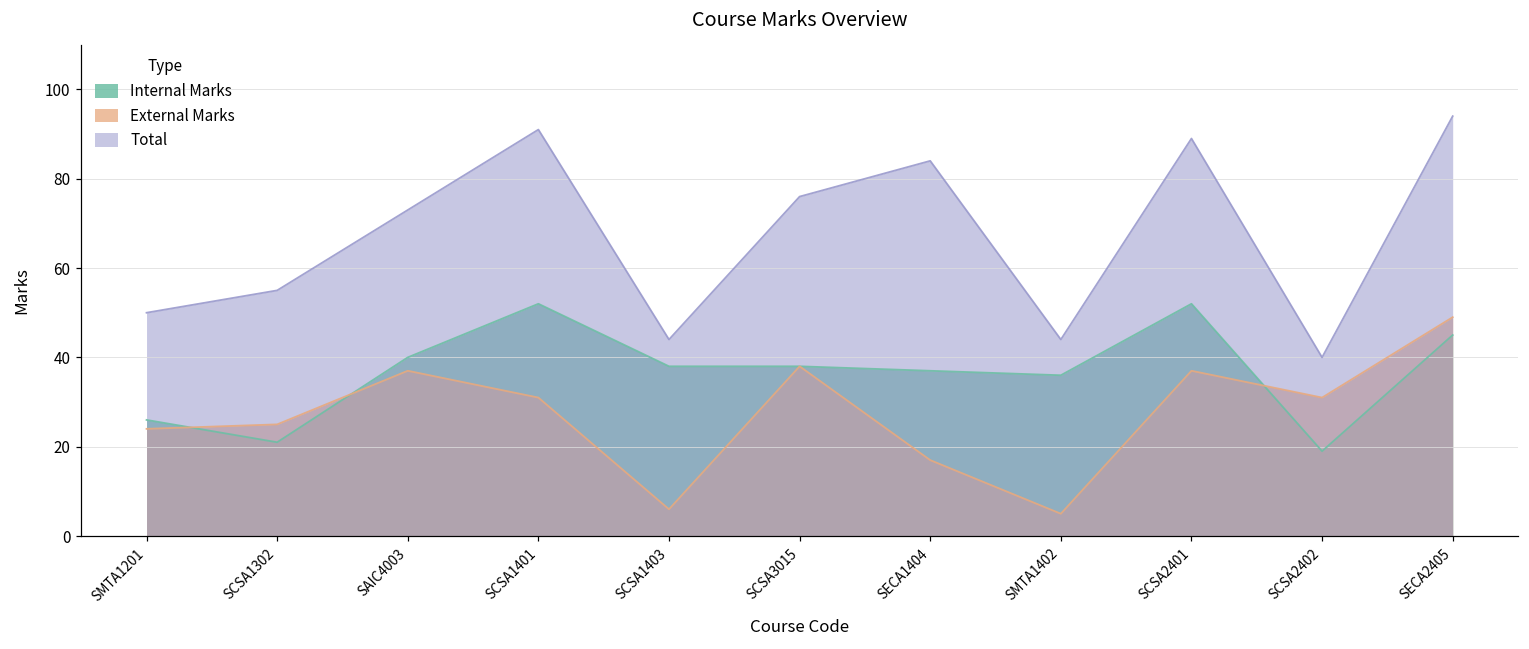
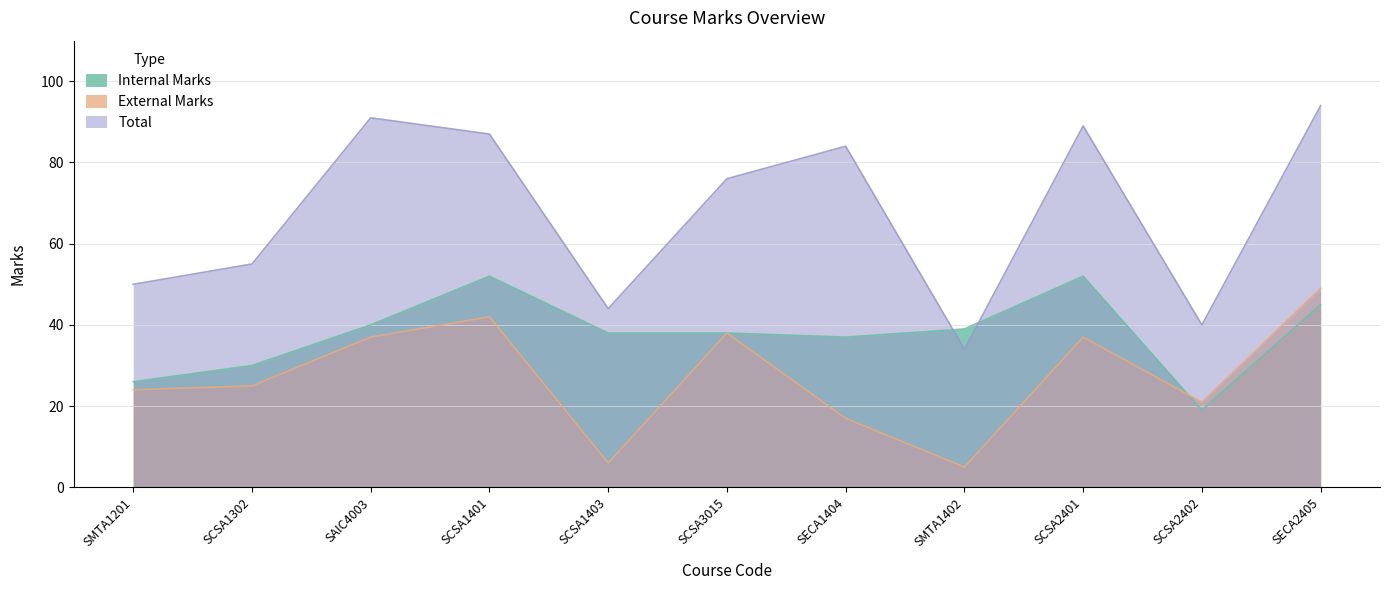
Internal Marks, SCSA1302: 21 -> 30
Total, SAIC4003: 73 -> 91
External Marks, SCSA1401: 31 -> 42
Total, SCSA1401: 91 -> 87
Internal Marks, SMTA1402: 36 -> 39
Total, SMTA1402: 44 -> 34
External Marks, SCSA2402: 31 -> 21
